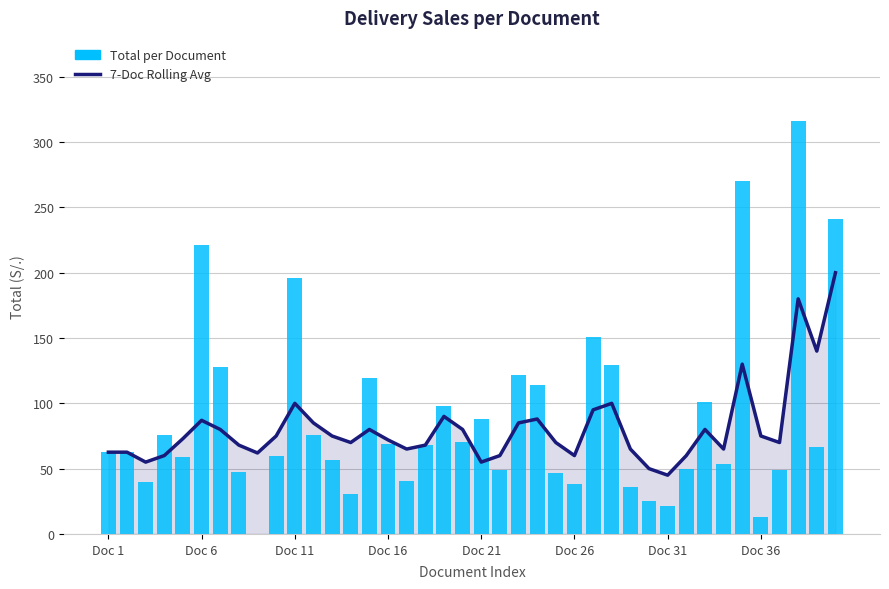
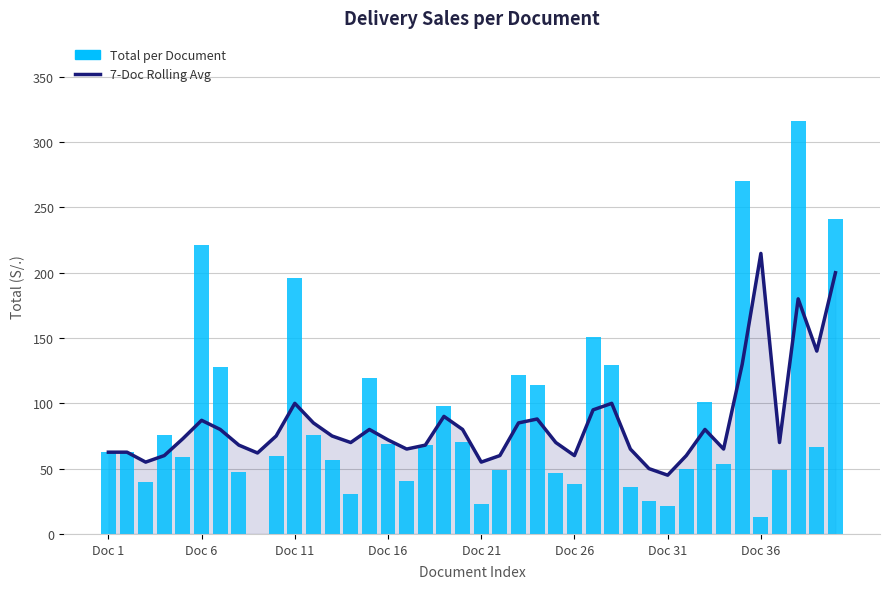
Total per Document, Doc 21: 88 -> 23
7-Doc Rolling Avg, Doc 36: 75 -> 215
